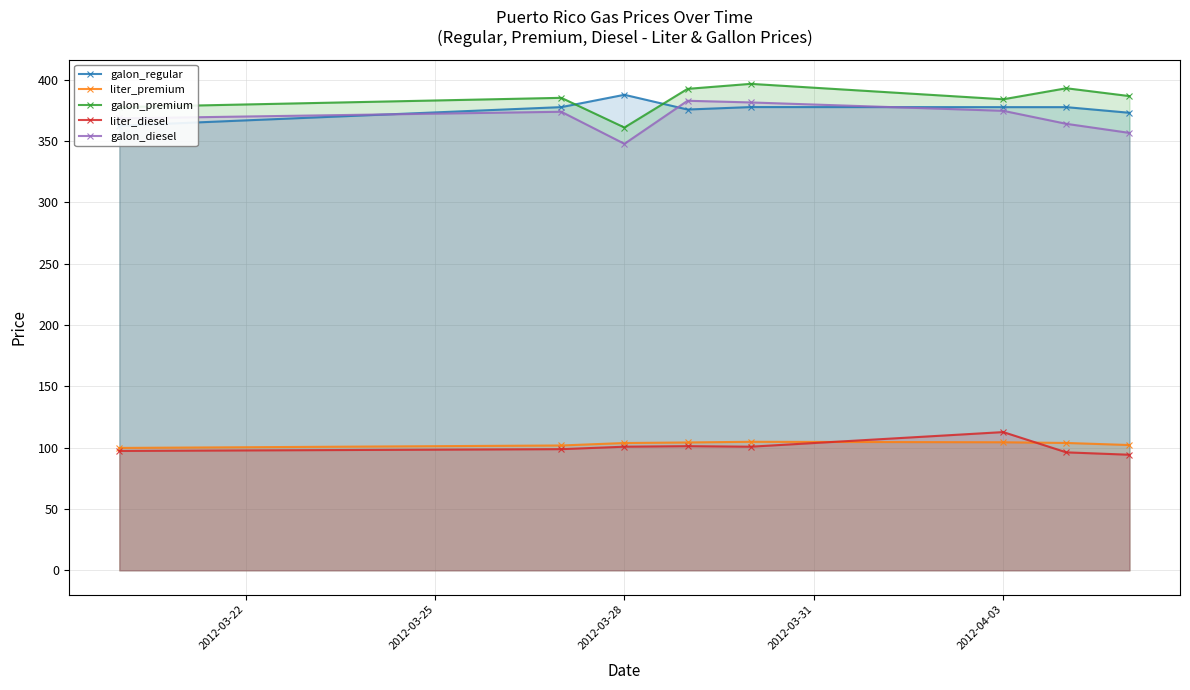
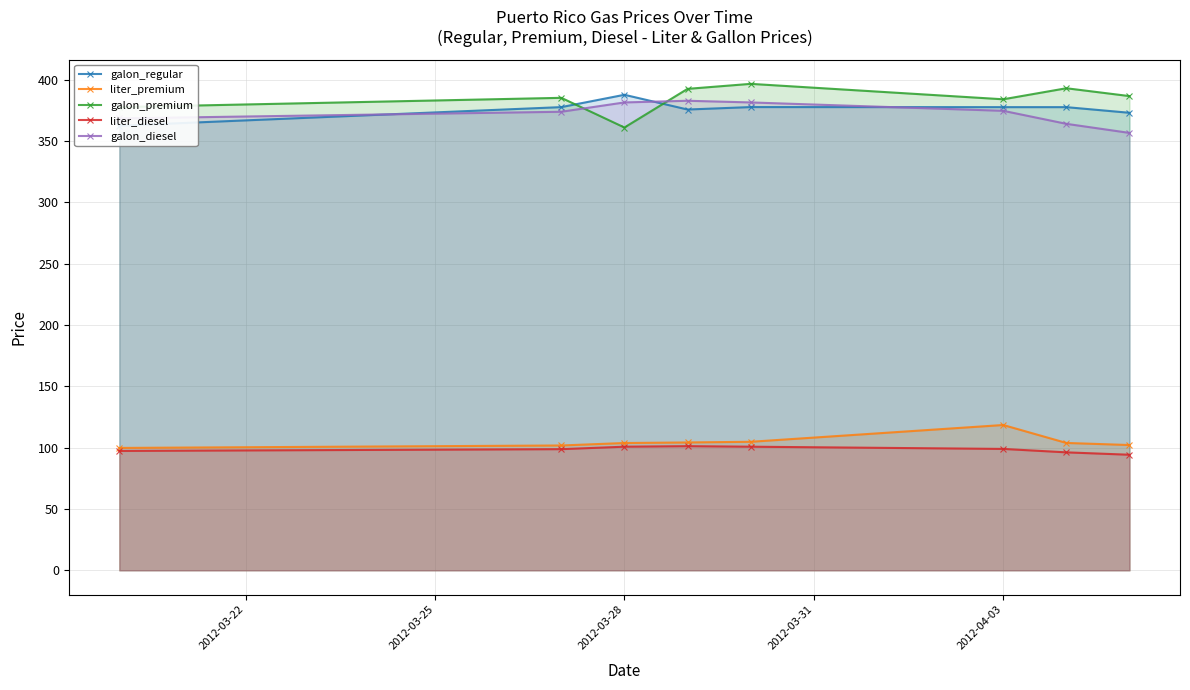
galon_diesel, 2012-03-28: 348 -> 381
liter_premium, 2012-04-03: 104 -> 118
liter_diesel, 2012-04-03: 113 -> 99
